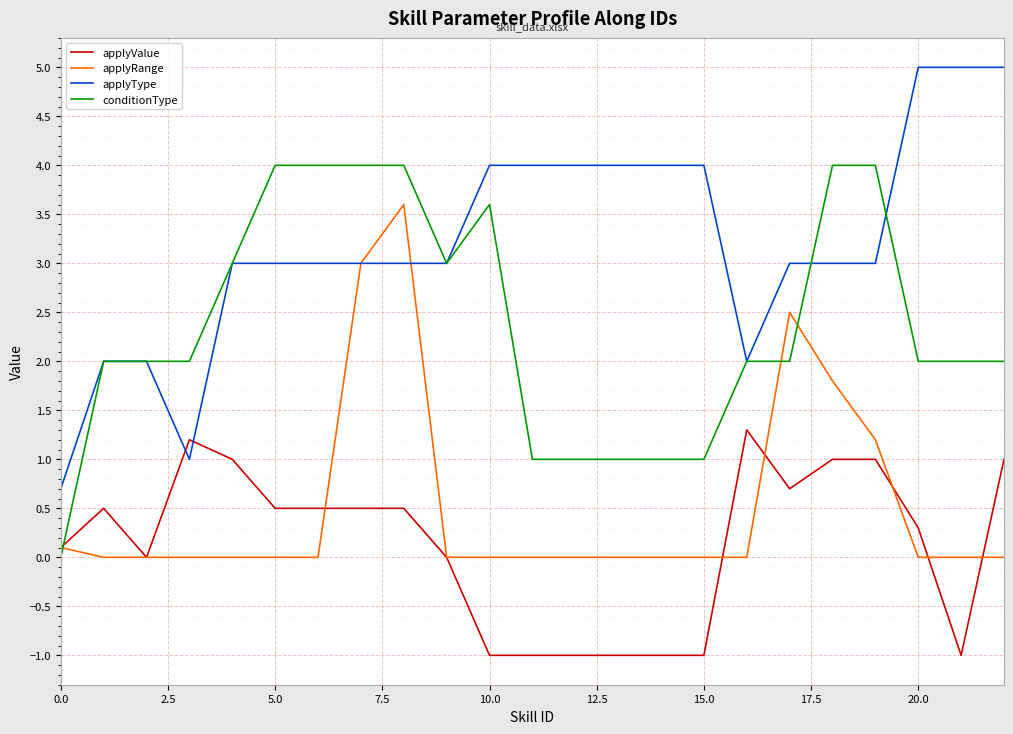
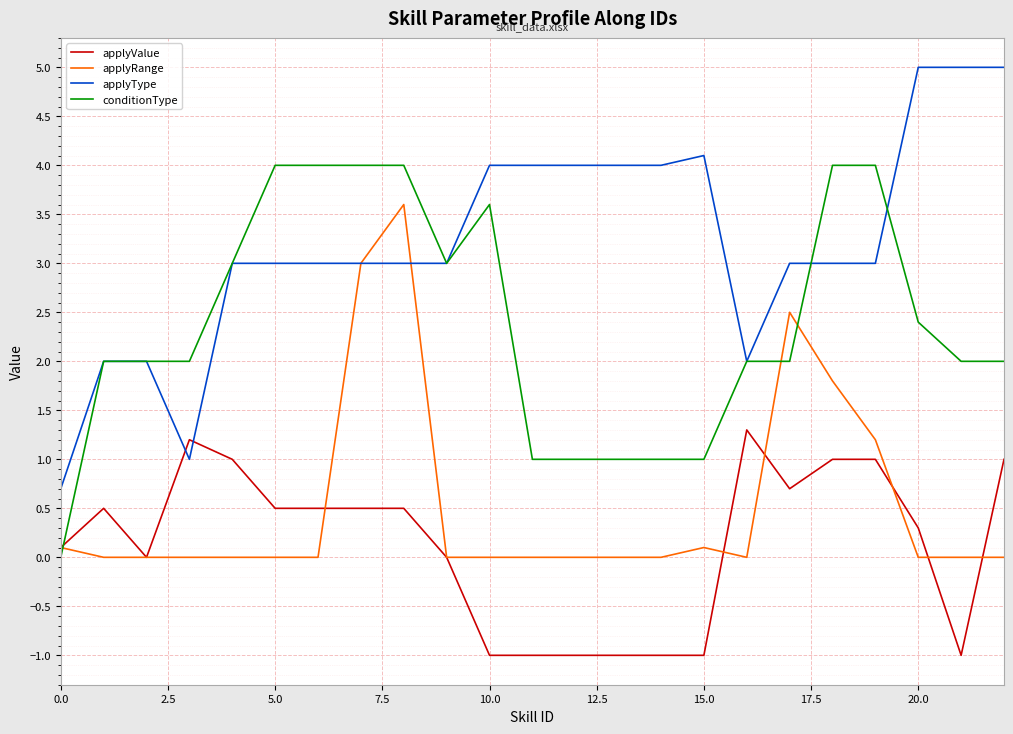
applyRange, 15.0: 0.0 -> 0.1
applyType, 15.0: 4.0 -> 4.1
conditionType, 20.0: 2.0 -> 2.4
